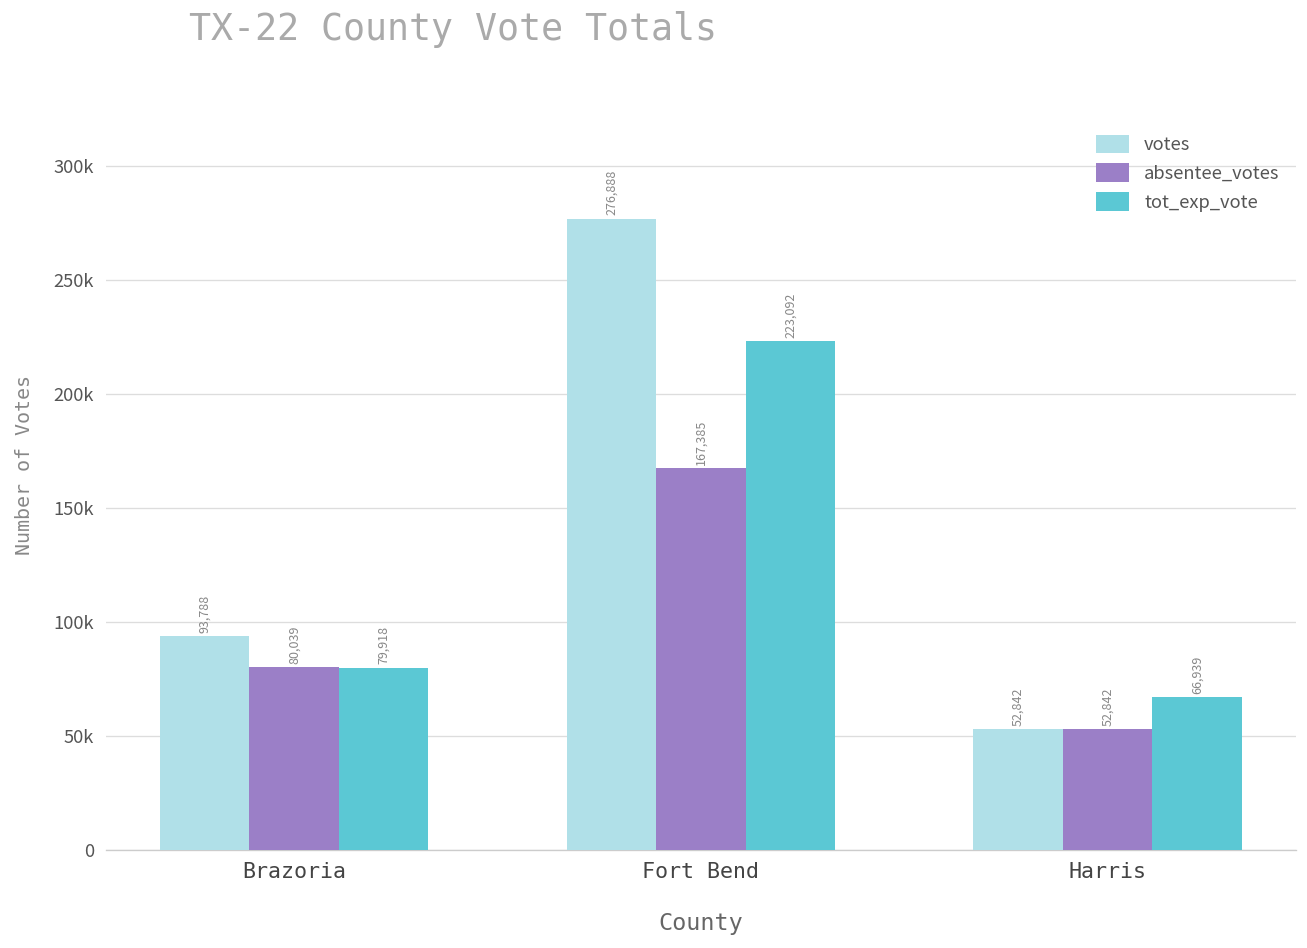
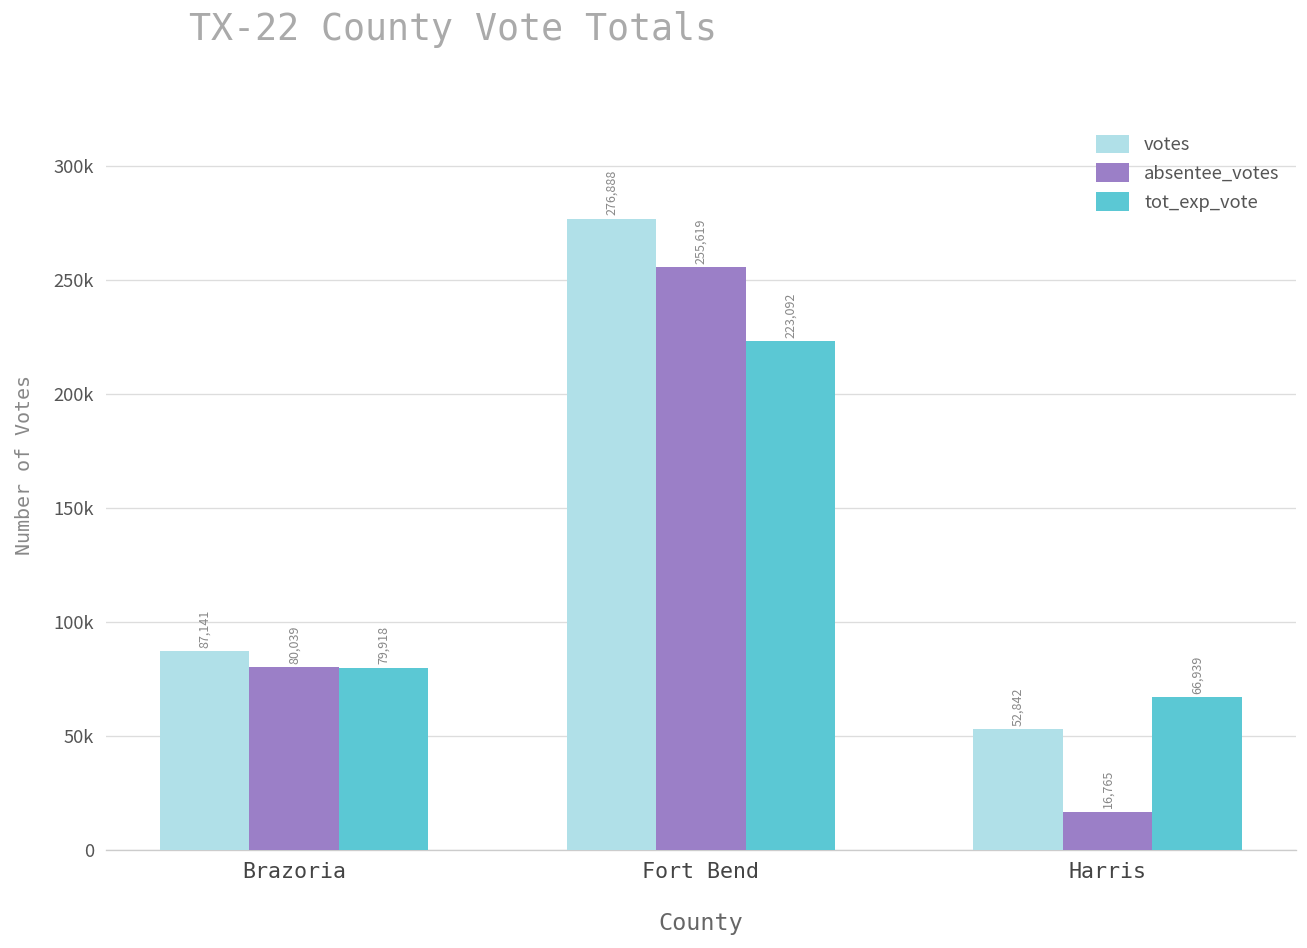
votes, Brazoria: 93,788 -> 87,141
absentee_votes, Fort Bend: 167,385 -> 255,619
absentee_votes, Harris: 52,842 -> 16,765
